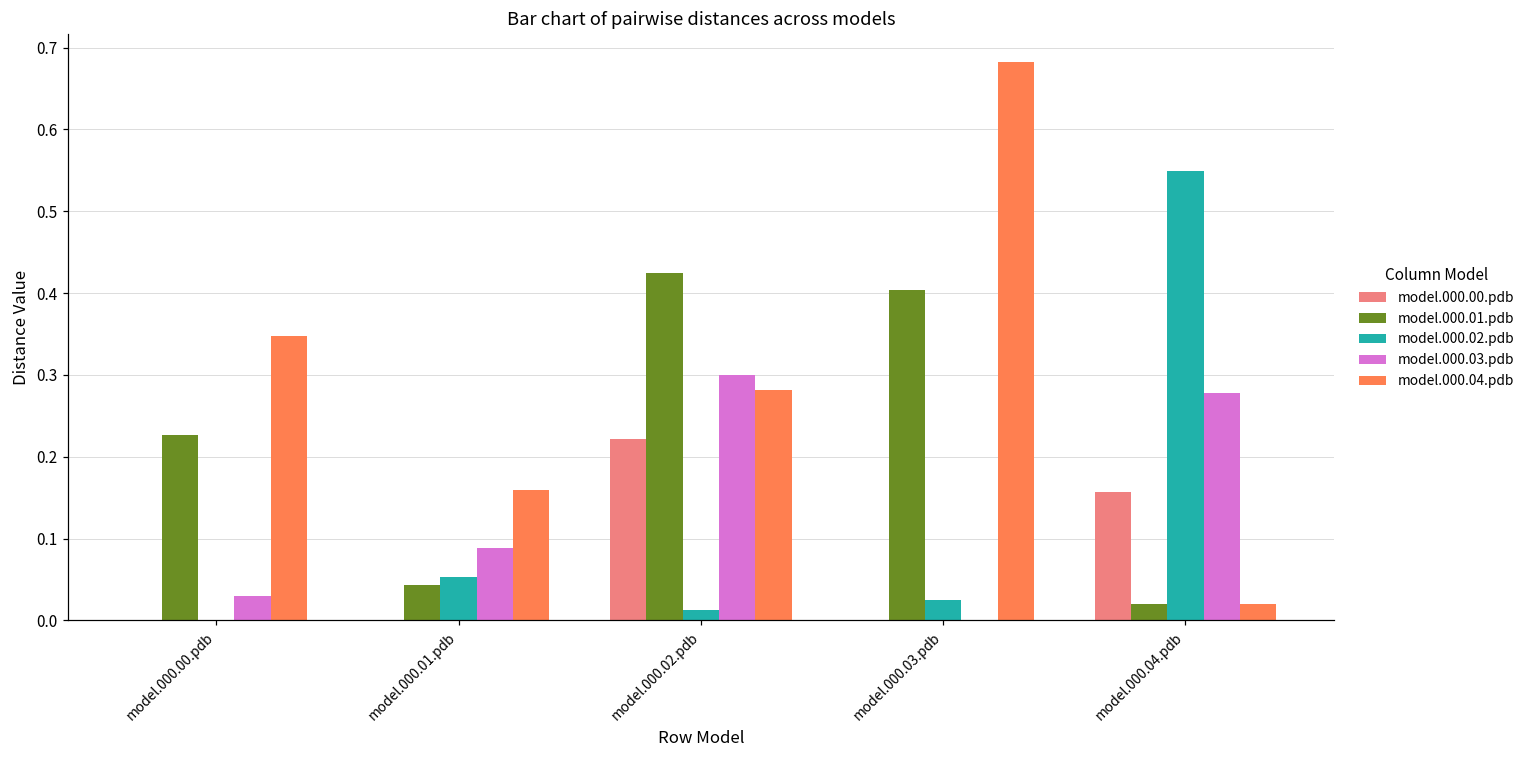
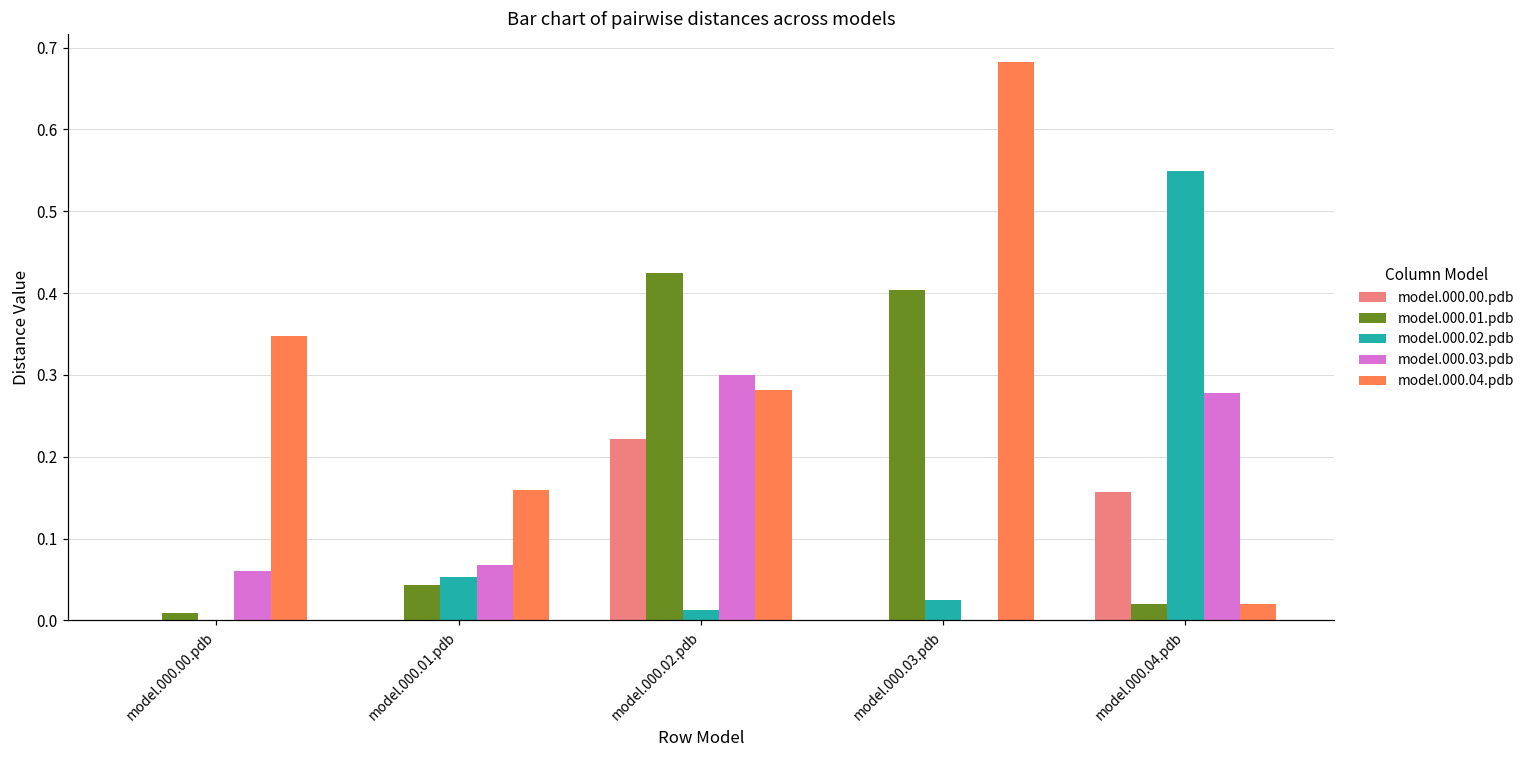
model.000.01.pdb, model.000.00.pdb: 0.23 -> 0.01
model.000.03.pdb, model.000.00.pdb: 0.03 -> 0.06
model.000.03.pdb, model.000.01.pdb: 0.09 -> 0.07
